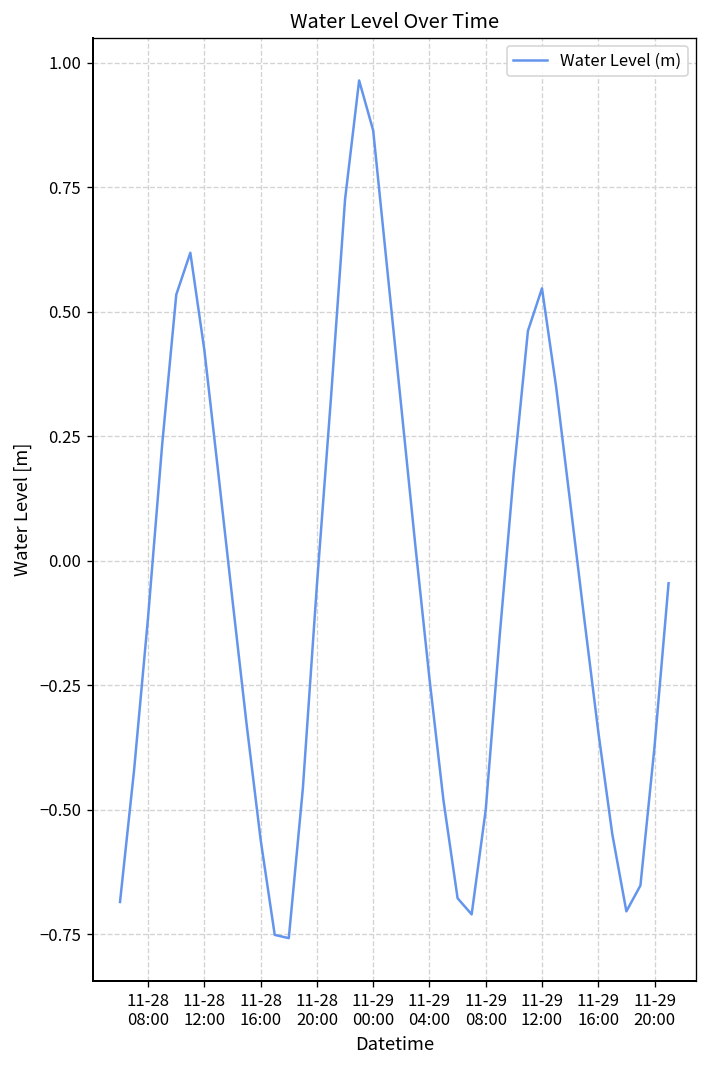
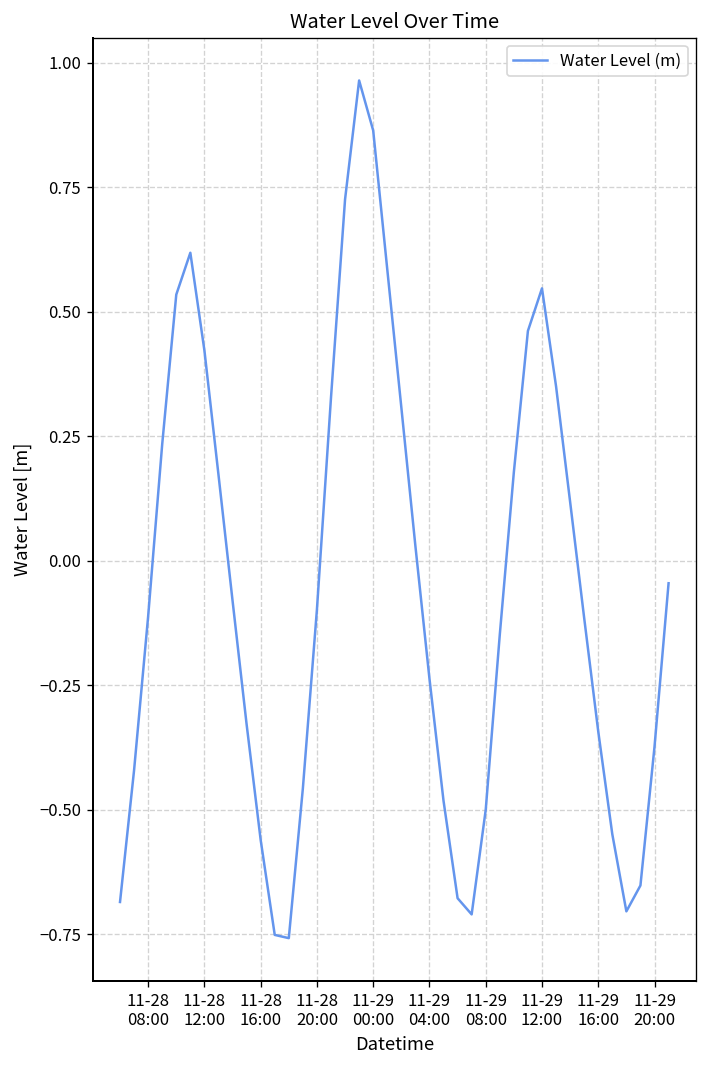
11-28 20:00: -0.05 -> -0.10
